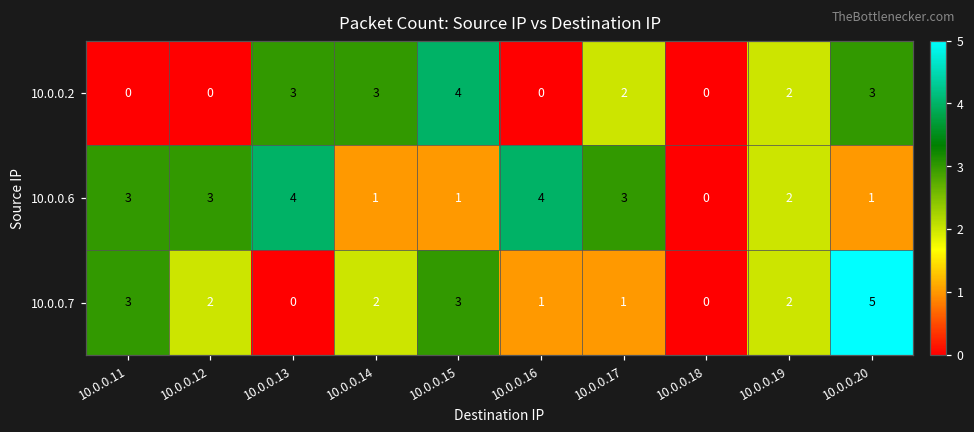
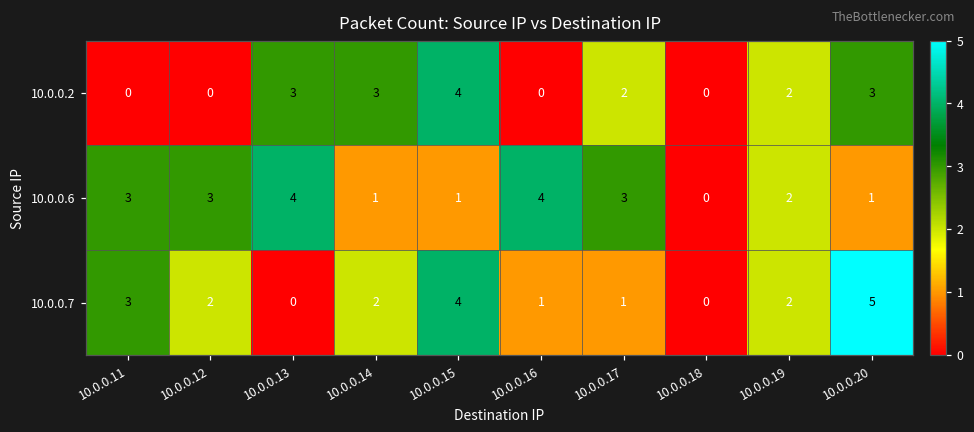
10.0.0.7, 10.0.0.15: 3 -> 4
